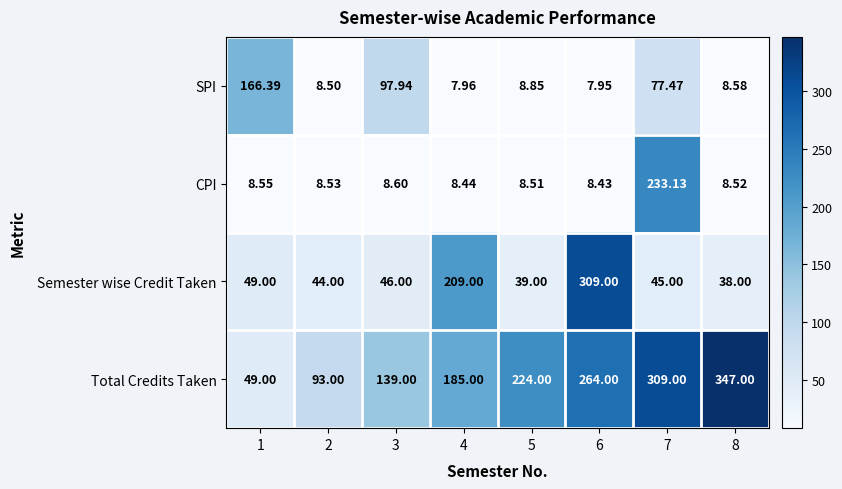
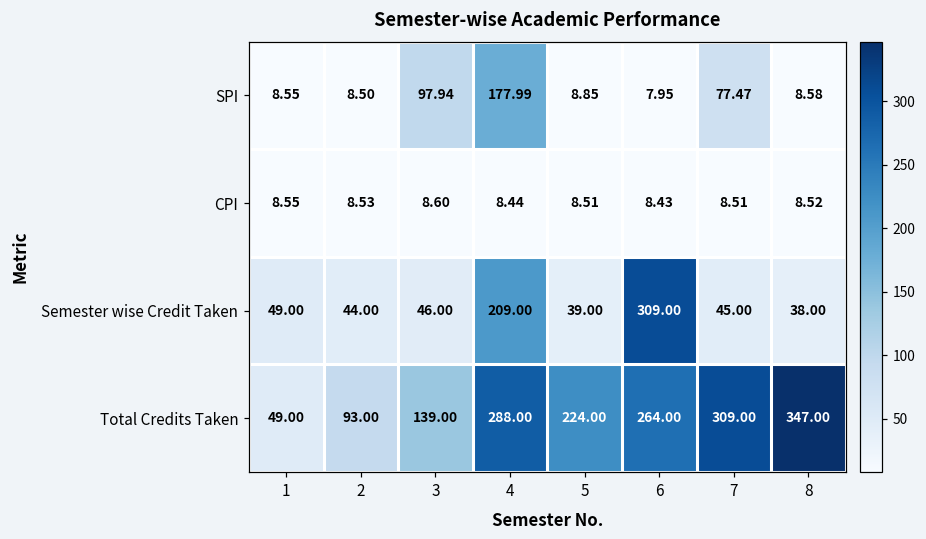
SPI, 1: 166.39 -> 8.55
SPI, 4: 7.96 -> 177.99
CPI, 7: 233.13 -> 8.51
Total Credits Taken, 4: 185.00 -> 288.00
